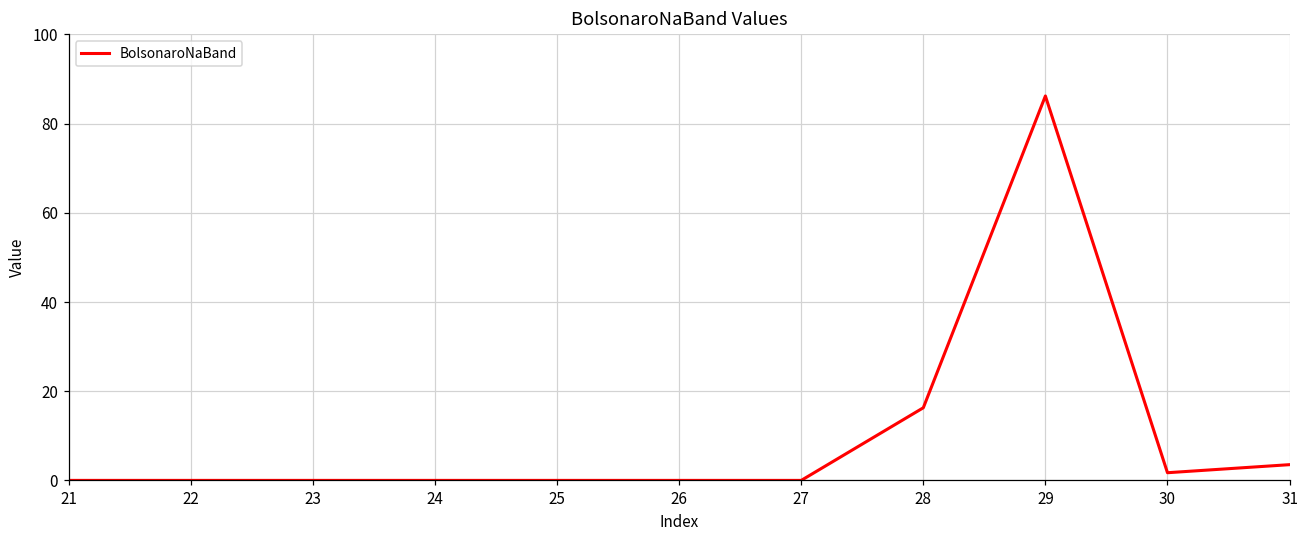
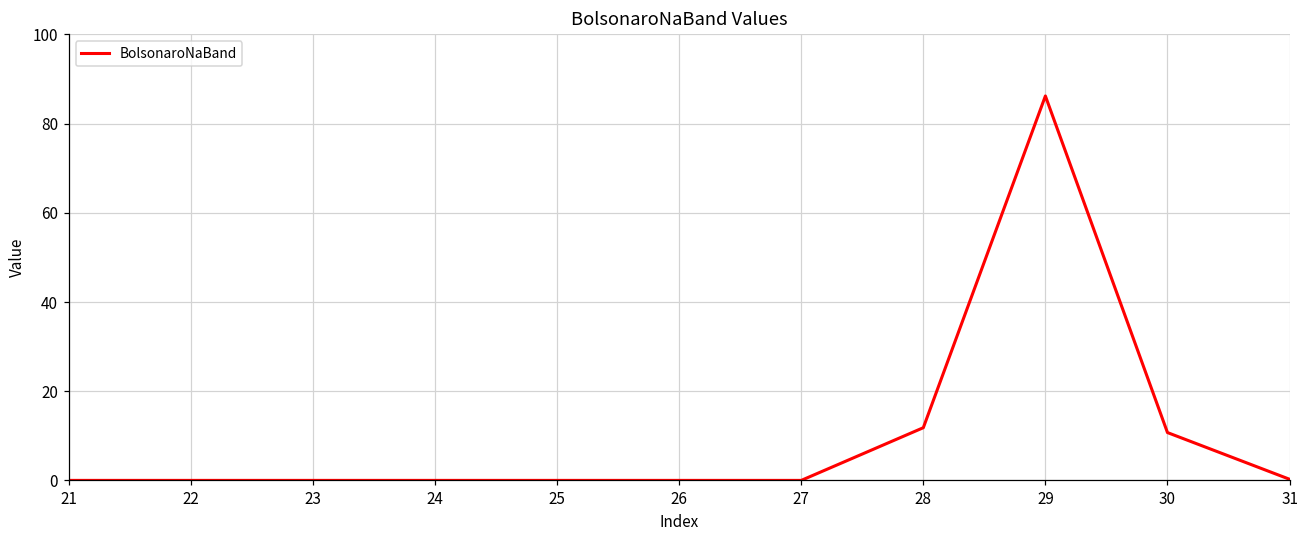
28: 16 -> 12
30: 2 -> 11
31: 4 -> 0
